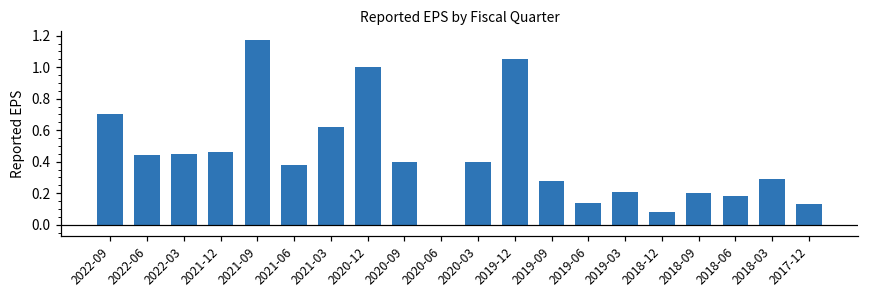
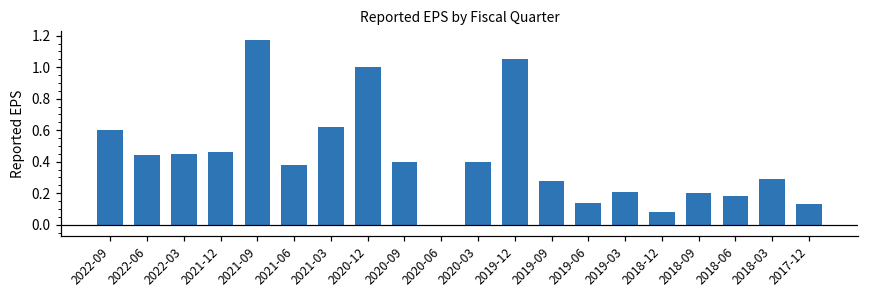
2022-09: 0.7 -> 0.6
